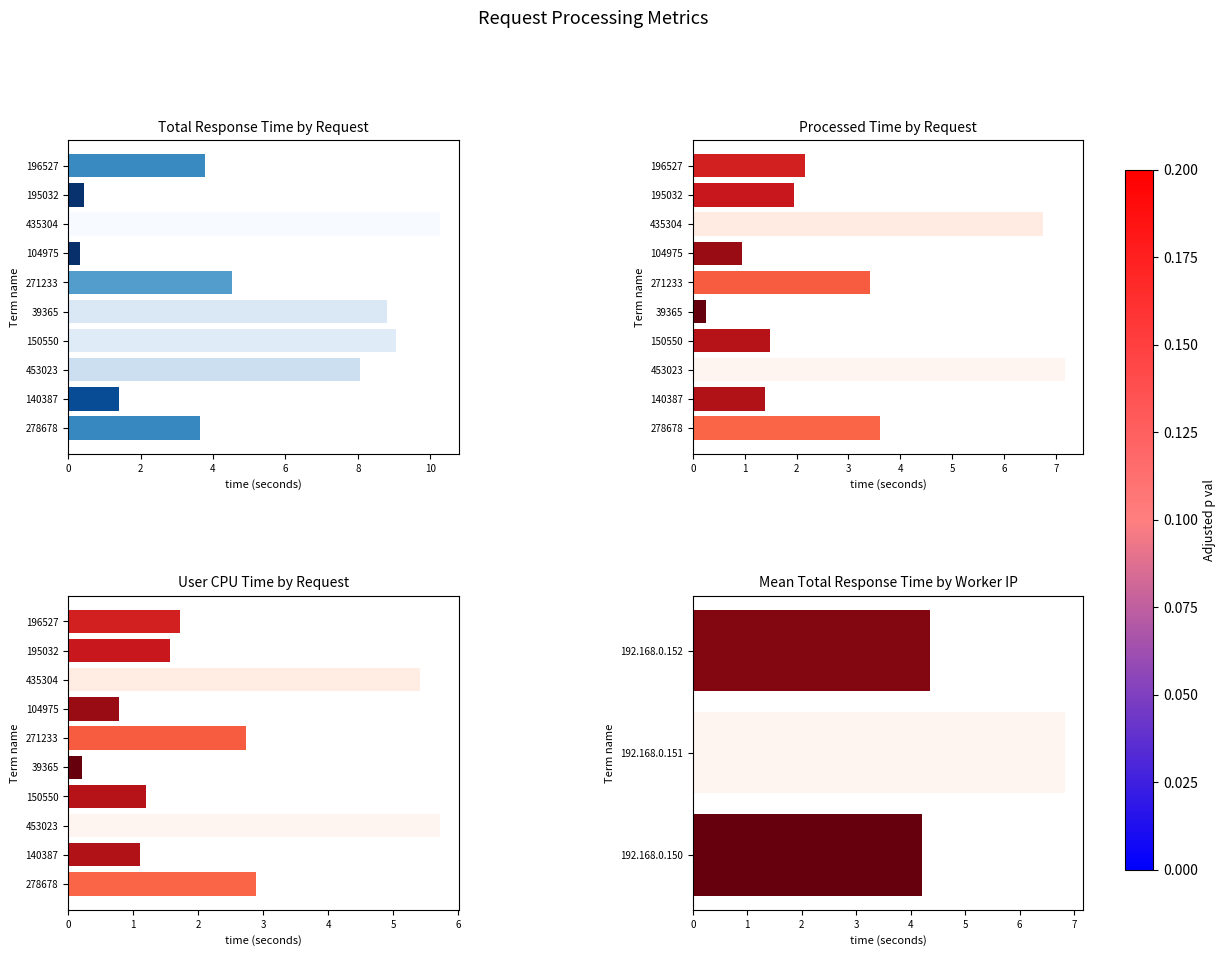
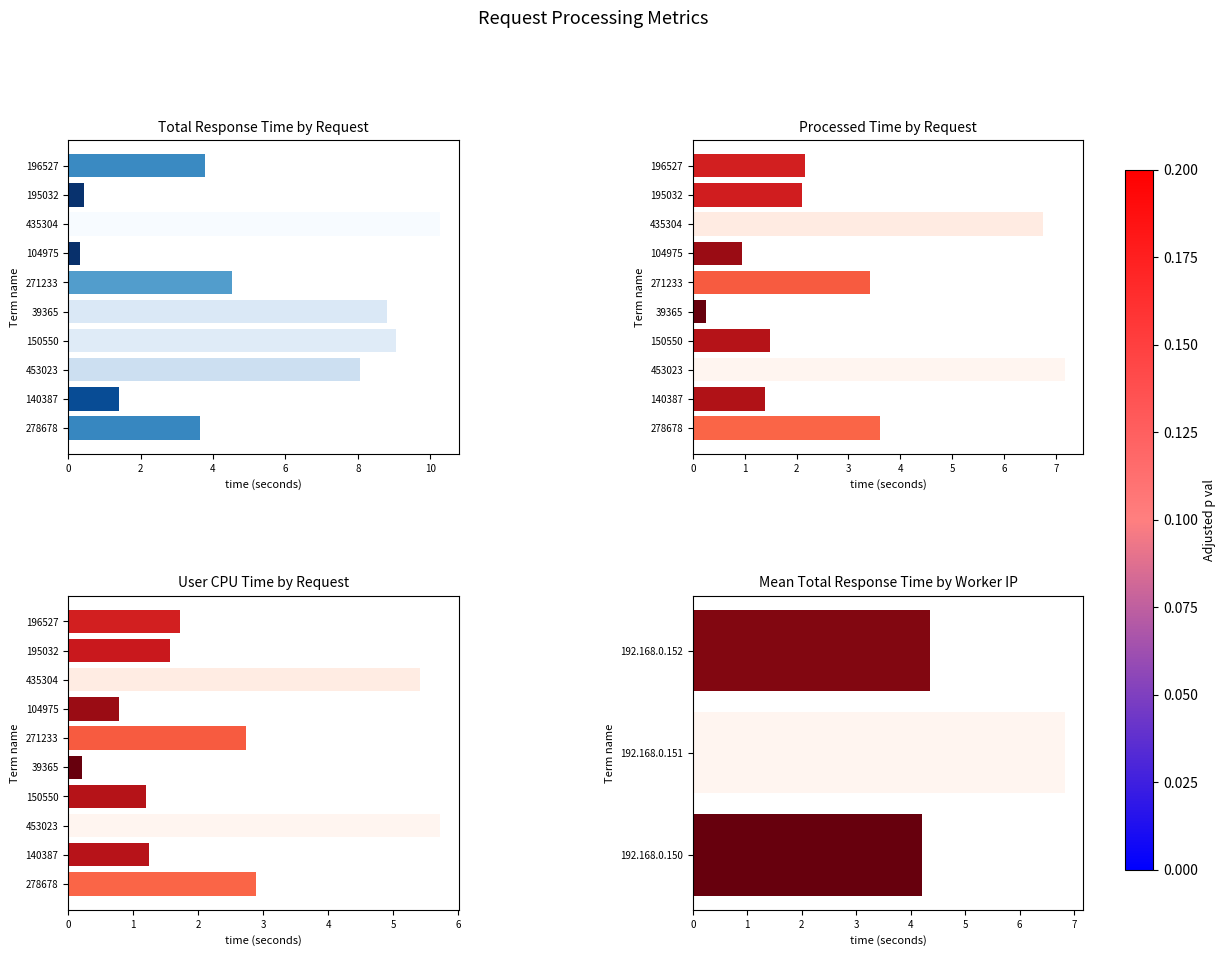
Processed Time by Request, 195032: 1.9 -> 2.1
User CPU Time by Request, 140387: 1.1 -> 1.2
